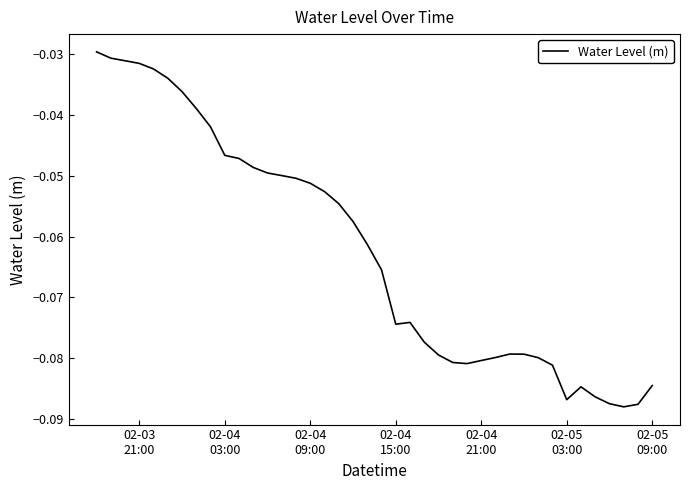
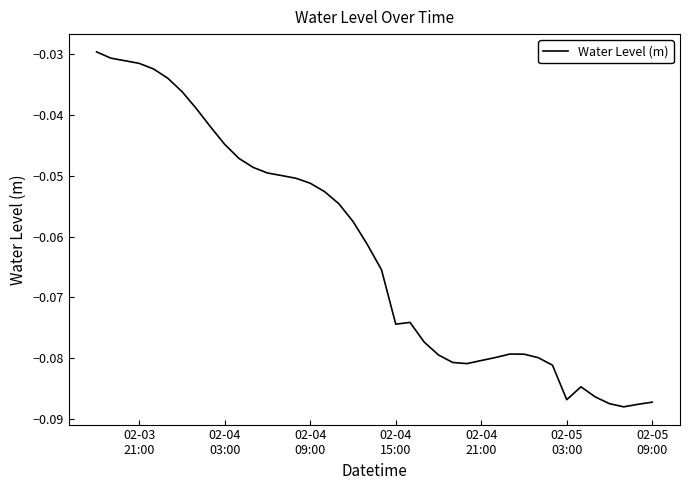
02-04 03:00: -0.047 -> -0.045
02-05 09:00: -0.085 -> -0.087
